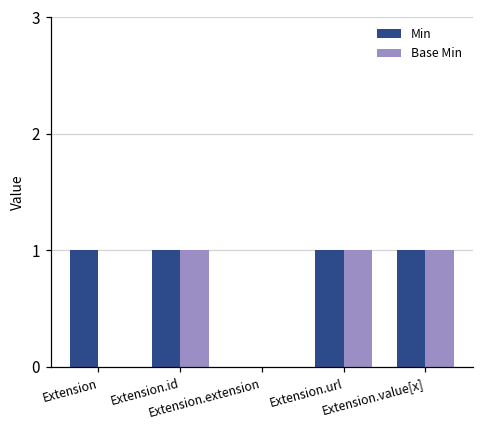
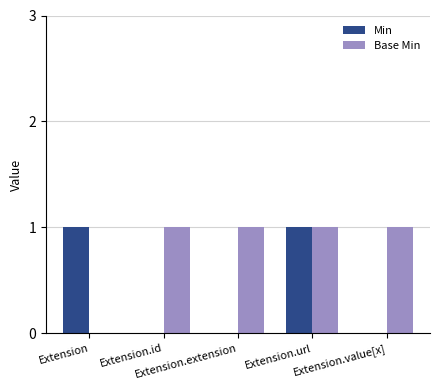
Min, Extension.id: 1 -> 0
Base Min, Extension.extension: 0 -> 1
Min, Extension.value[x]: 1 -> 0
